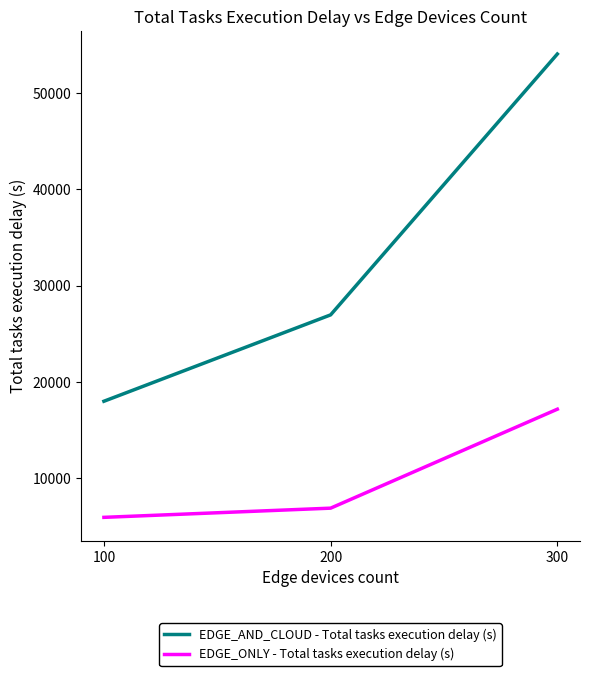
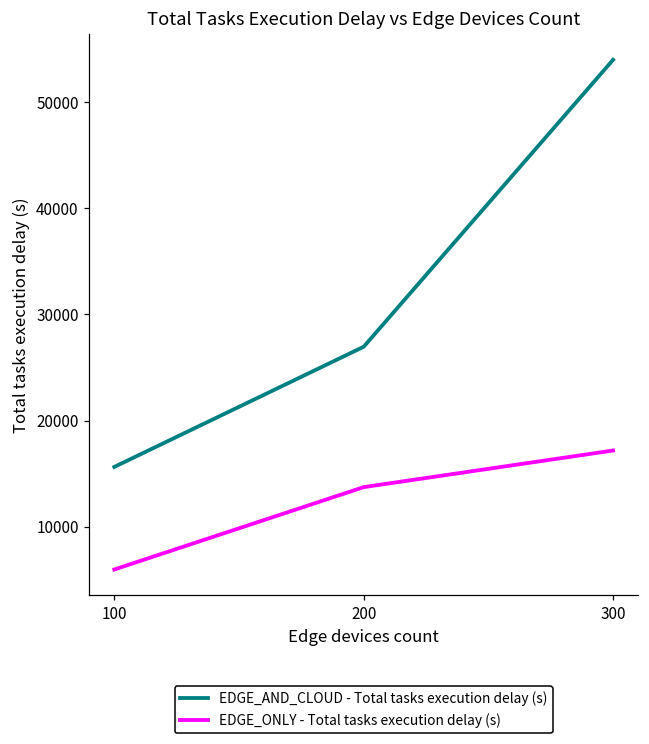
EDGE_AND_CLOUD - Total tasks execution delay (s), 100: 18000 -> 16000
EDGE_ONLY - Total tasks execution delay (s), 200: 7000 -> 14000
